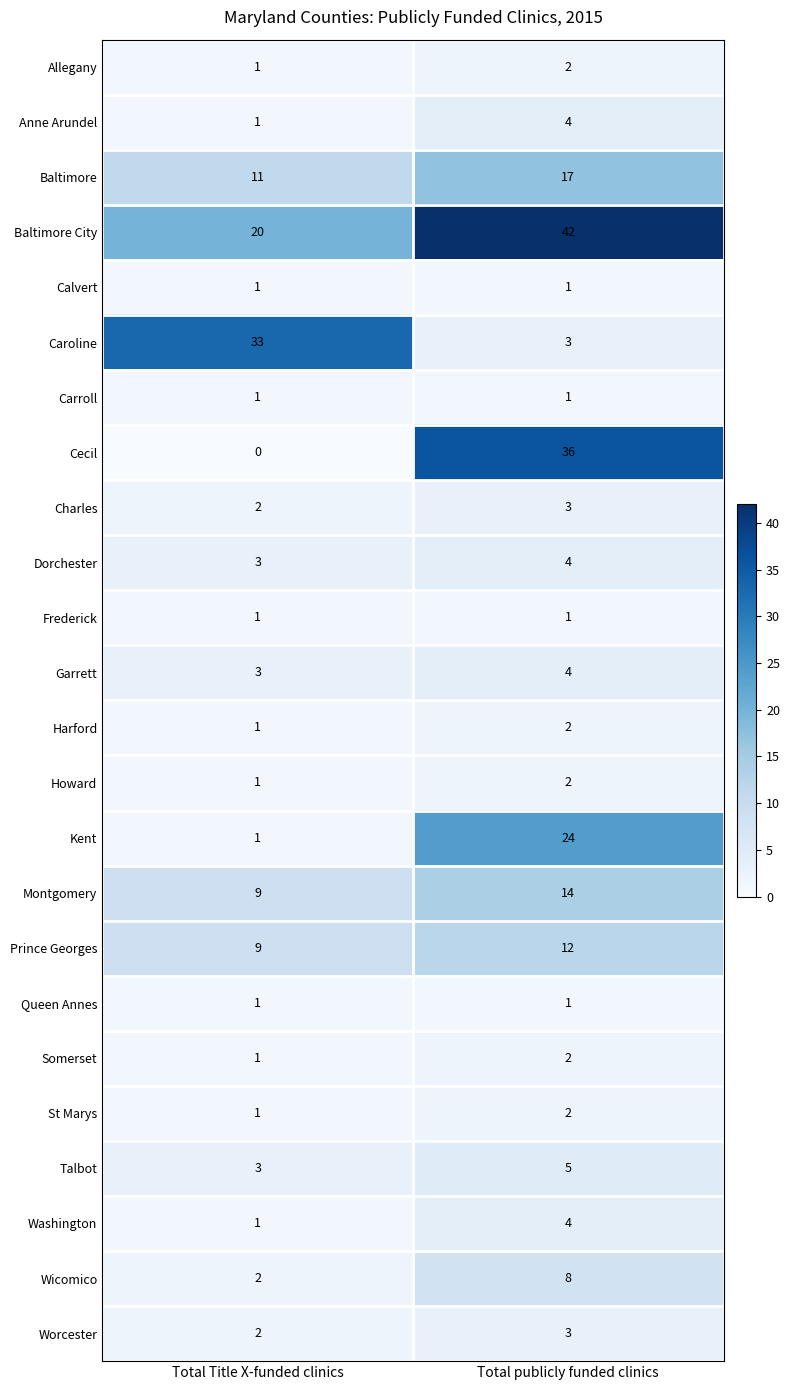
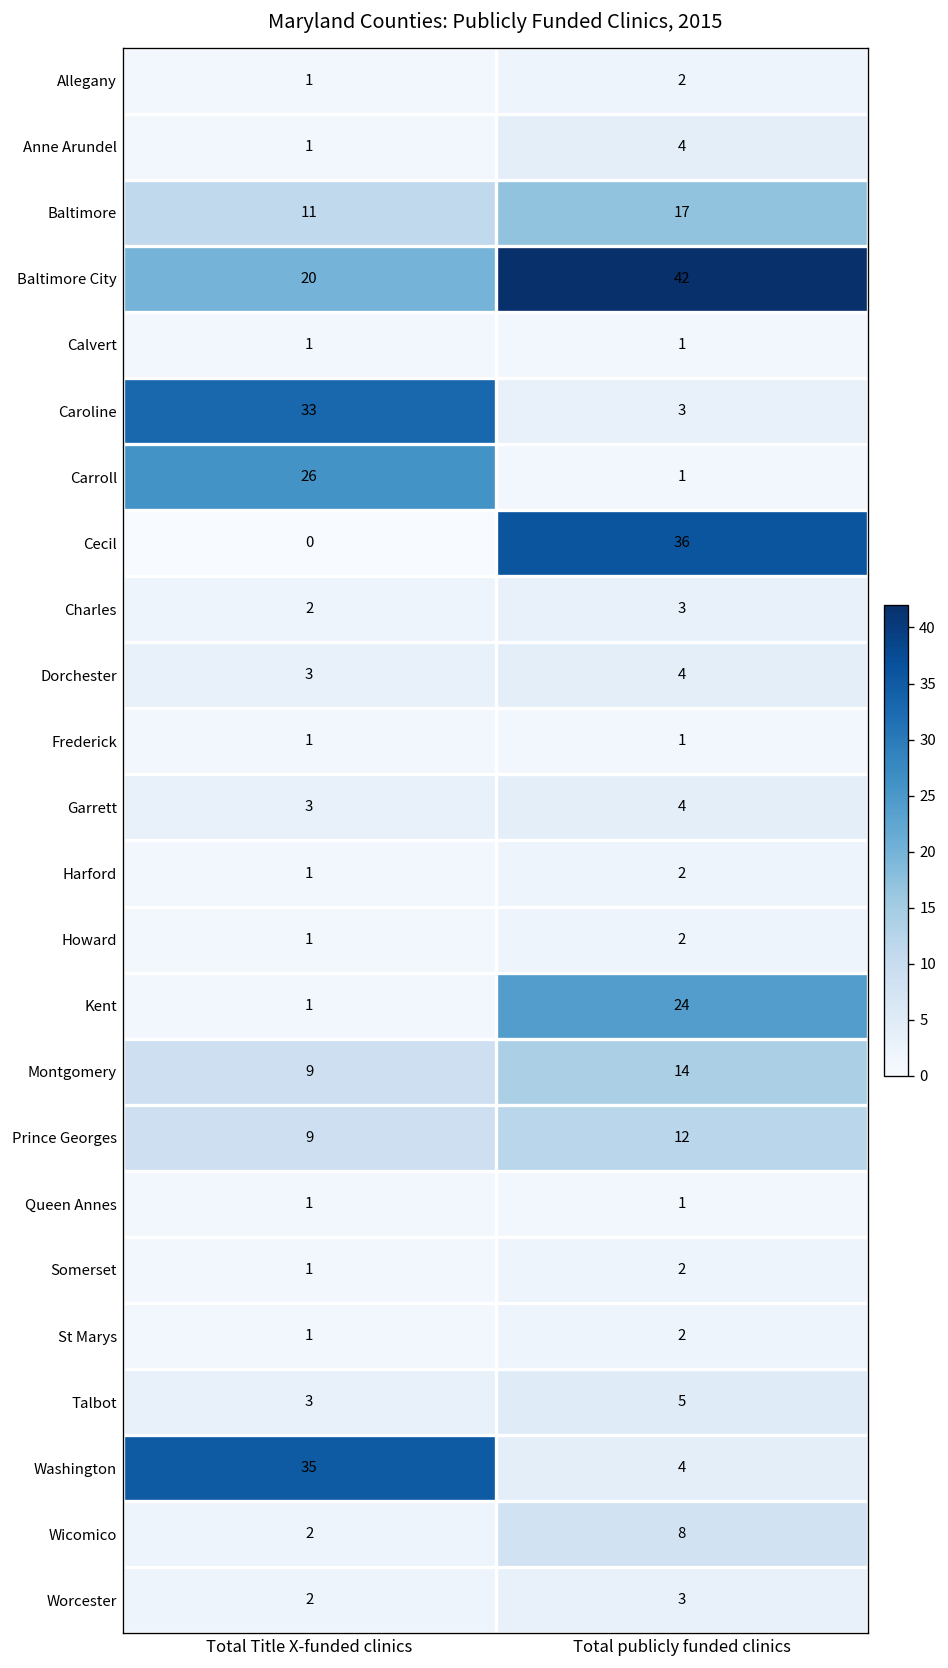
Carroll, Total Title X-funded clinics: 1 -> 26
Washington, Total Title X-funded clinics: 1 -> 35
